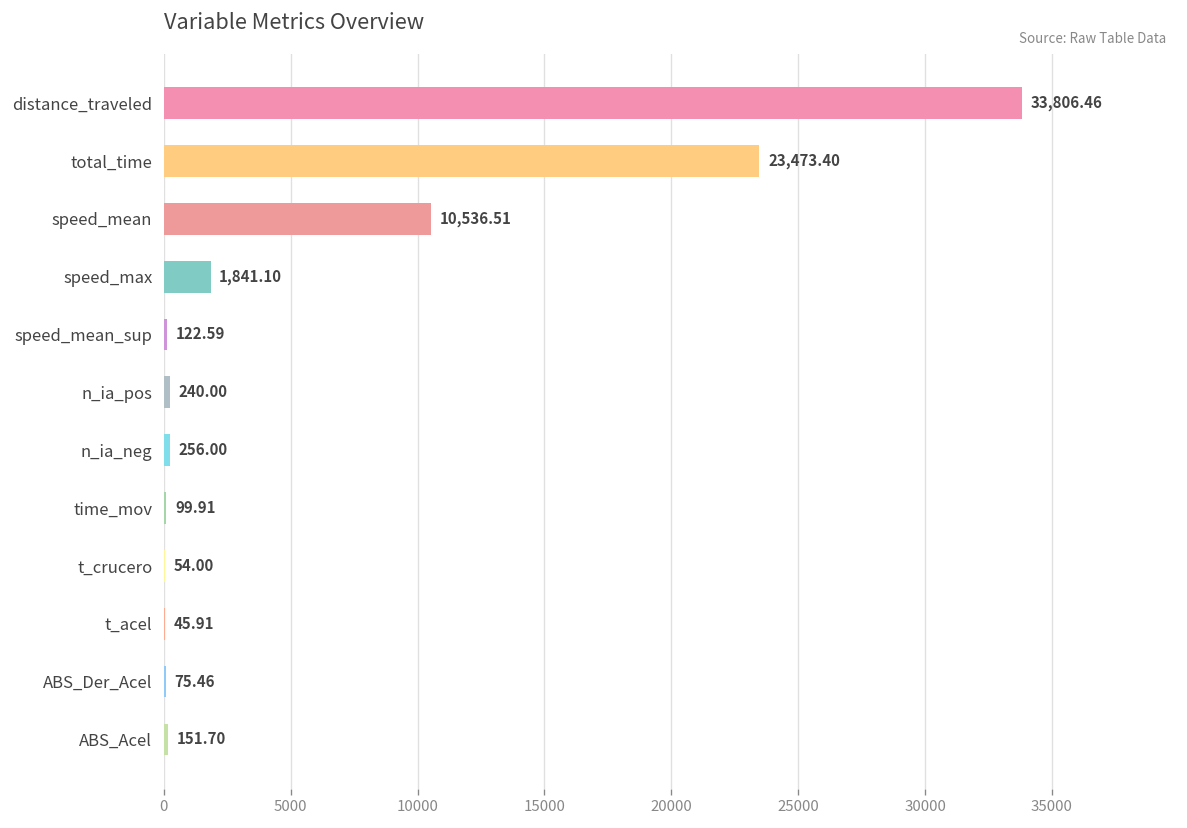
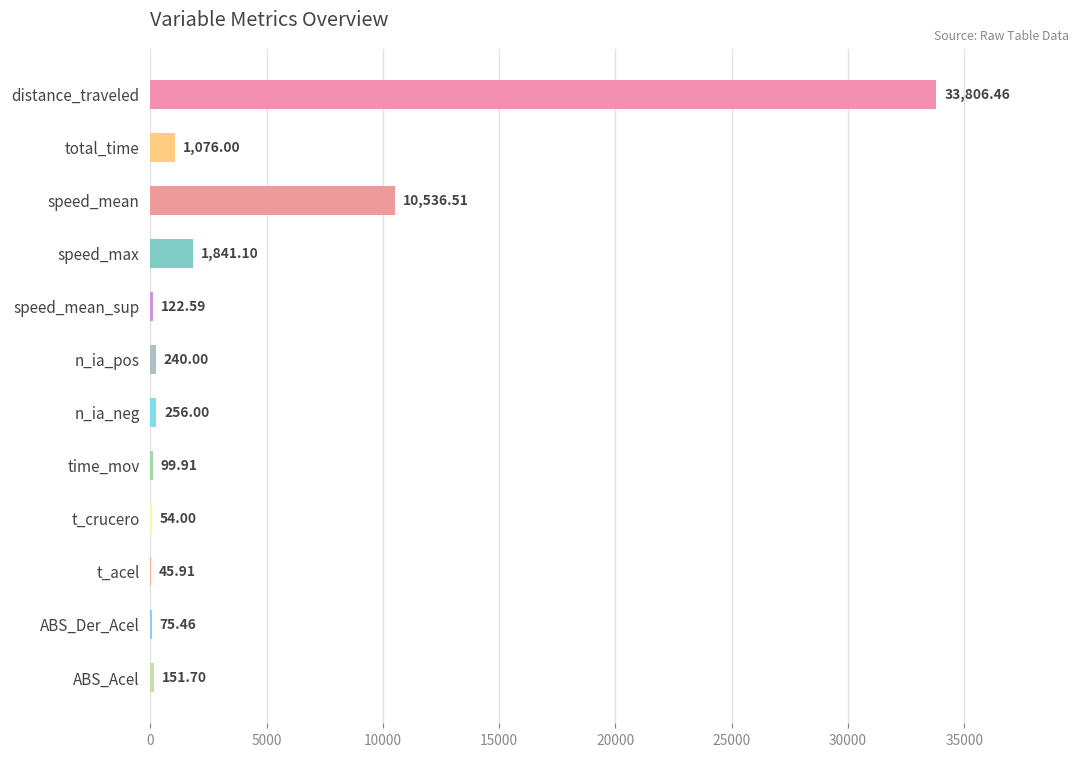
total_time: 23,473.40 -> 1,076.00
